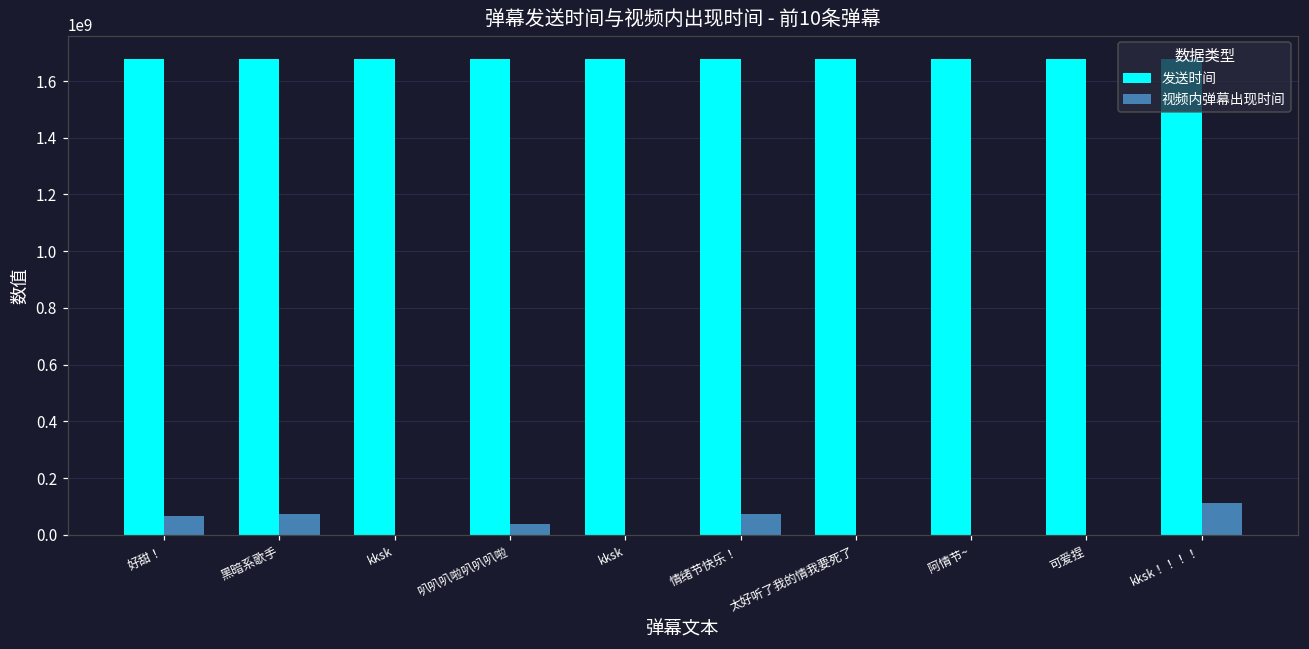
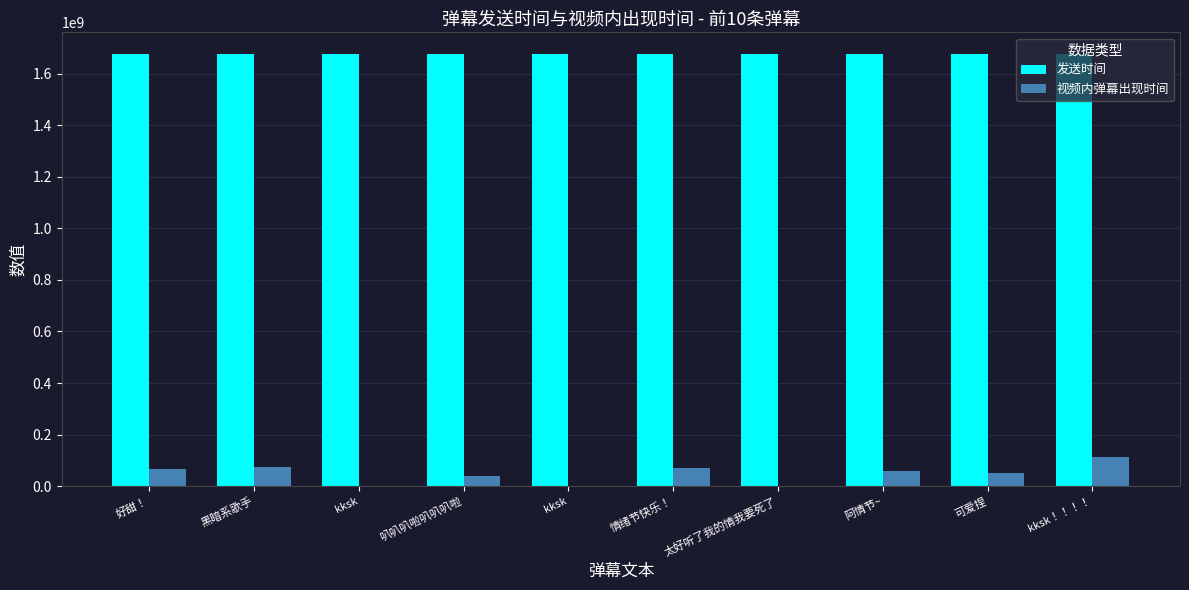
视频内弹幕出现时间, 阿情节~: 0 -> 60000000
视频内弹幕出现时间, 可爱捏: 0 -> 50000000
